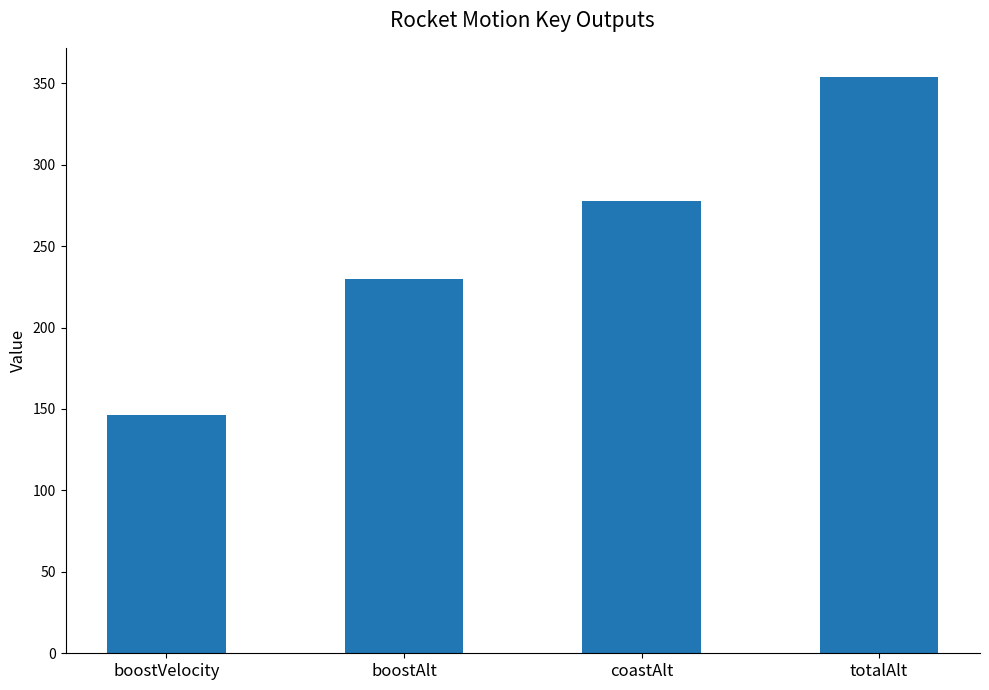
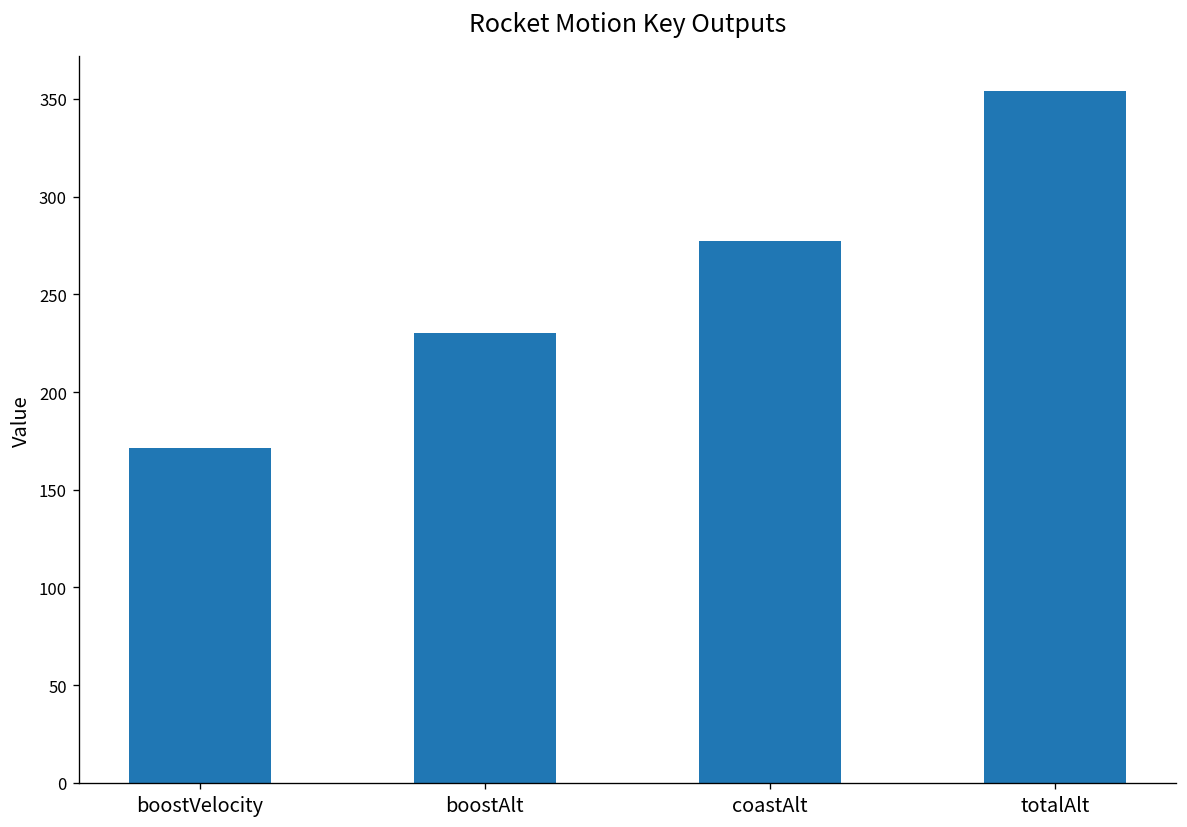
boostVelocity: 146 -> 171
